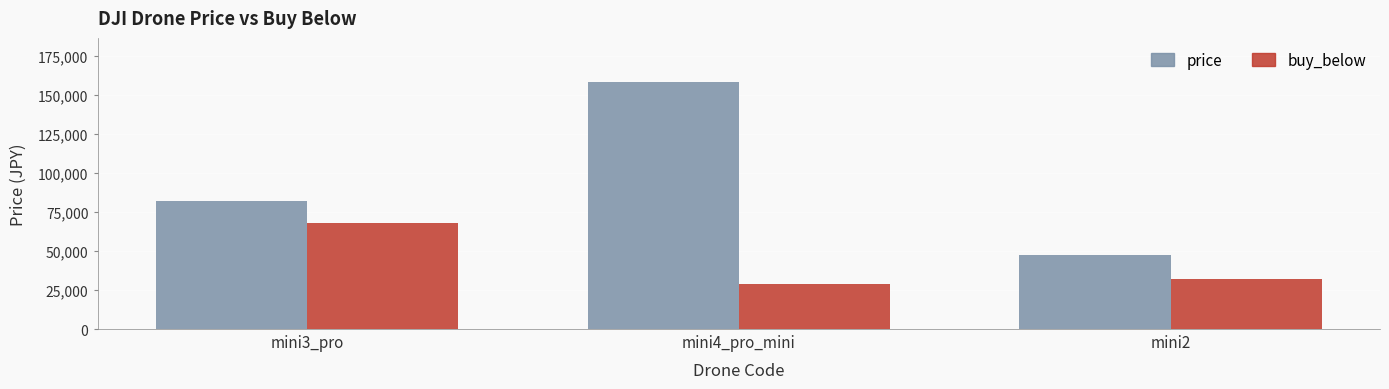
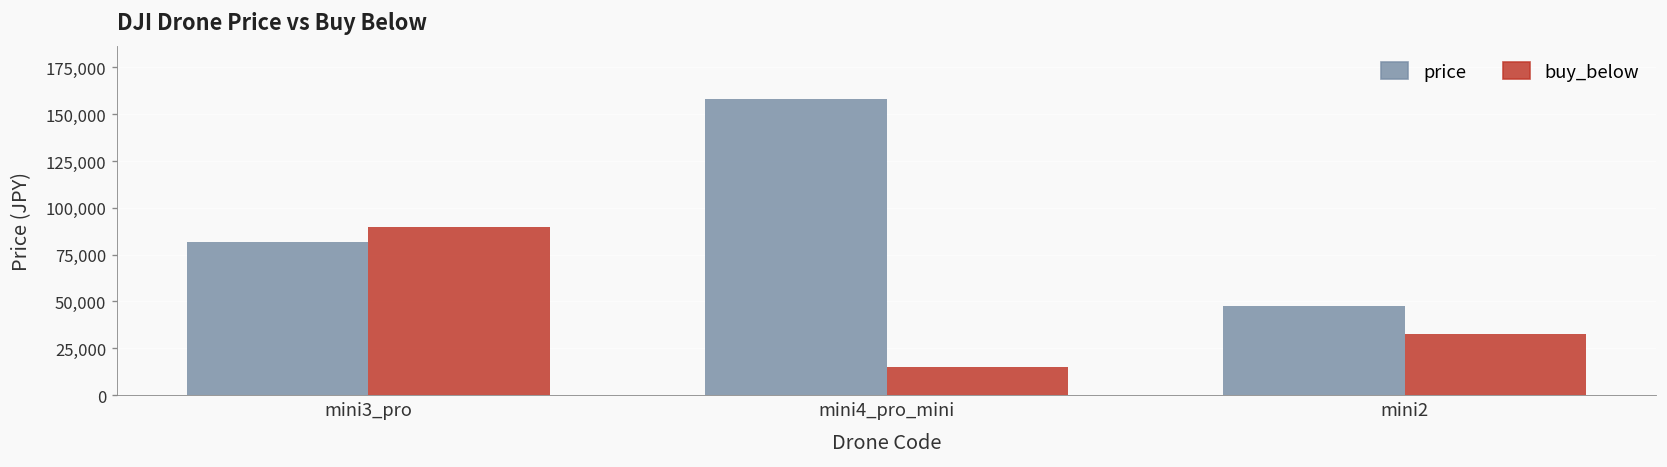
buy_below, mini3_pro: 68,000 -> 90,000
buy_below, mini4_pro_mini: 29,000 -> 15,000
